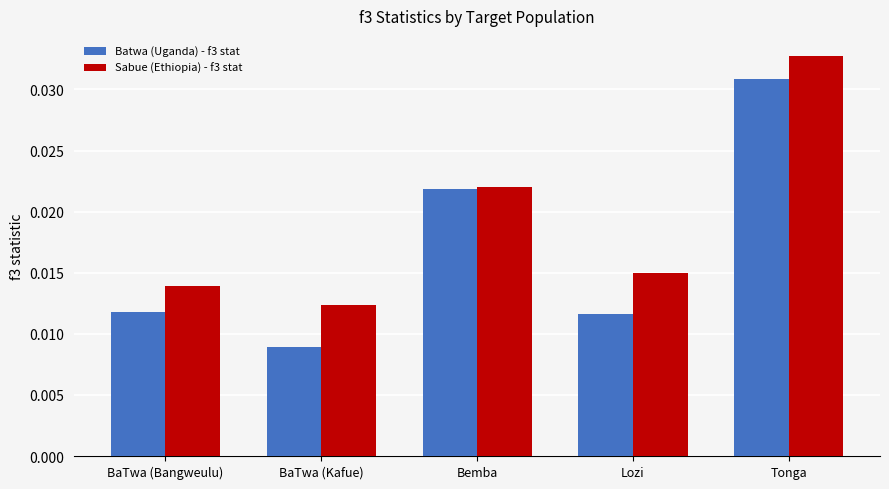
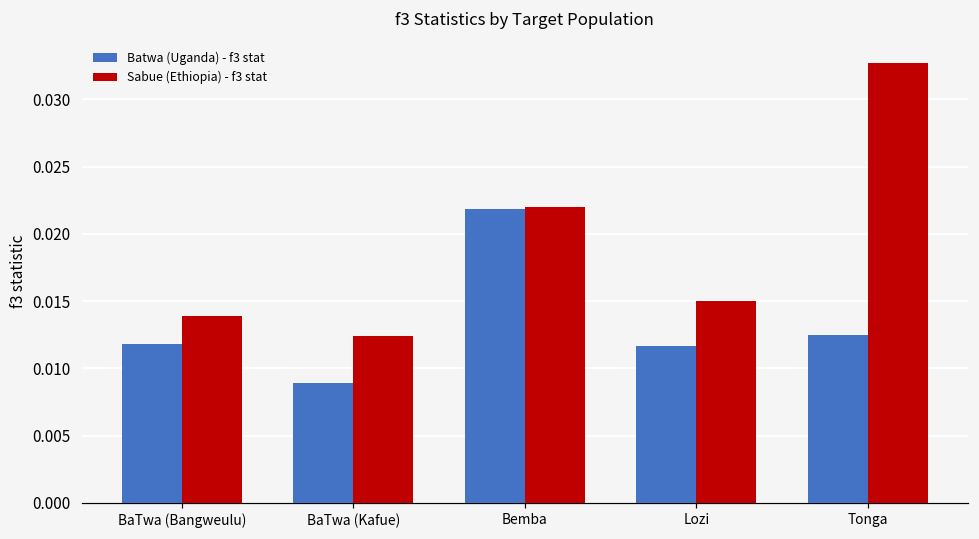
Batwa (Uganda) - f3 stat, Tonga: 0.0309 -> 0.0125
